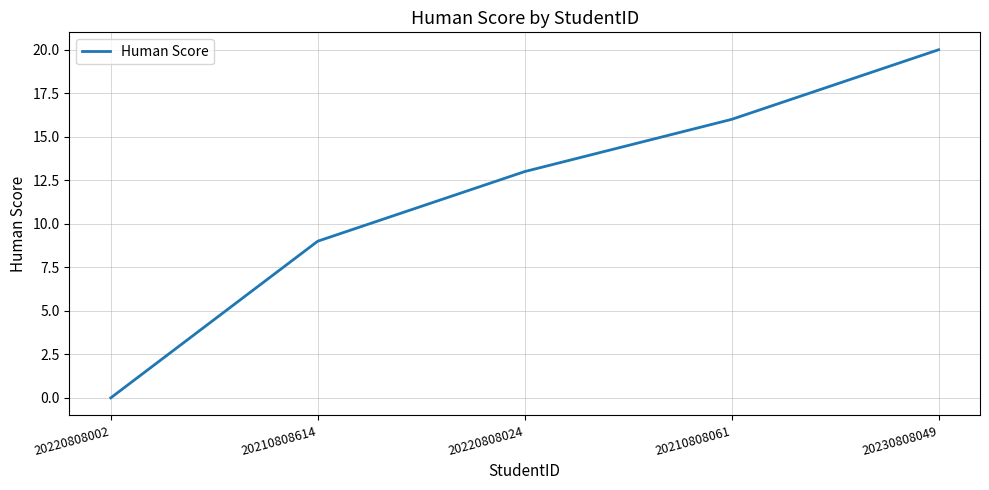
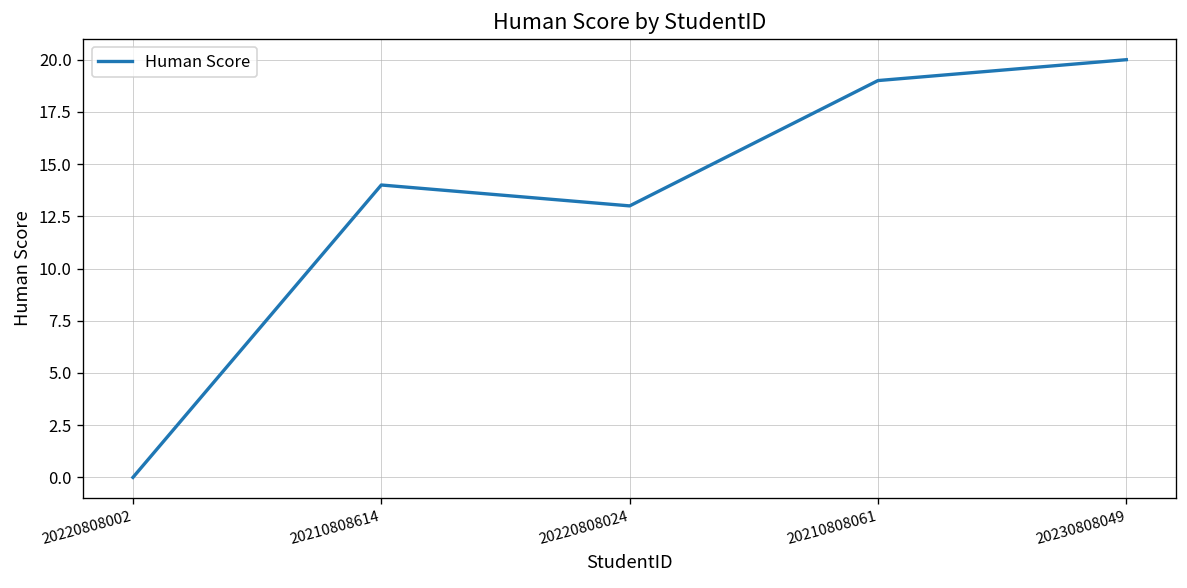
20210808614: 9 -> 14
20210808061: 16 -> 19
